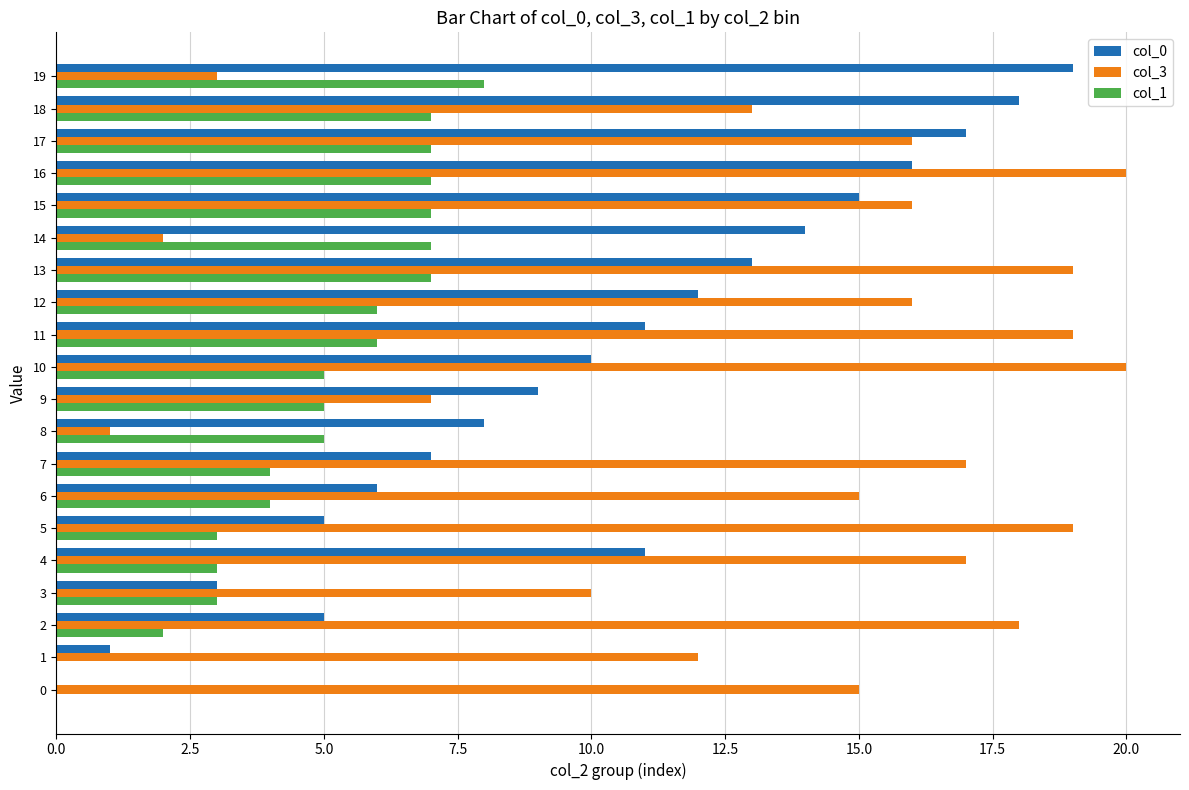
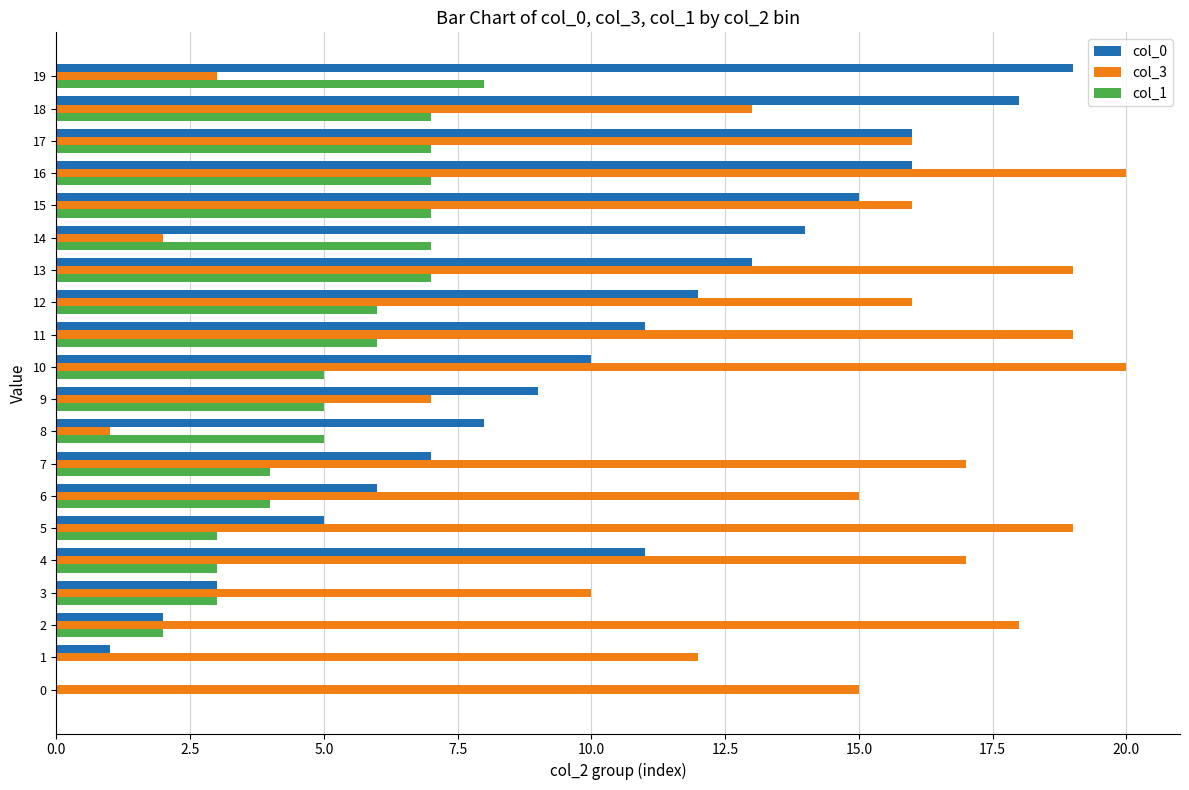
col_0, 17: 17 -> 16
col_0, 2: 5 -> 2
